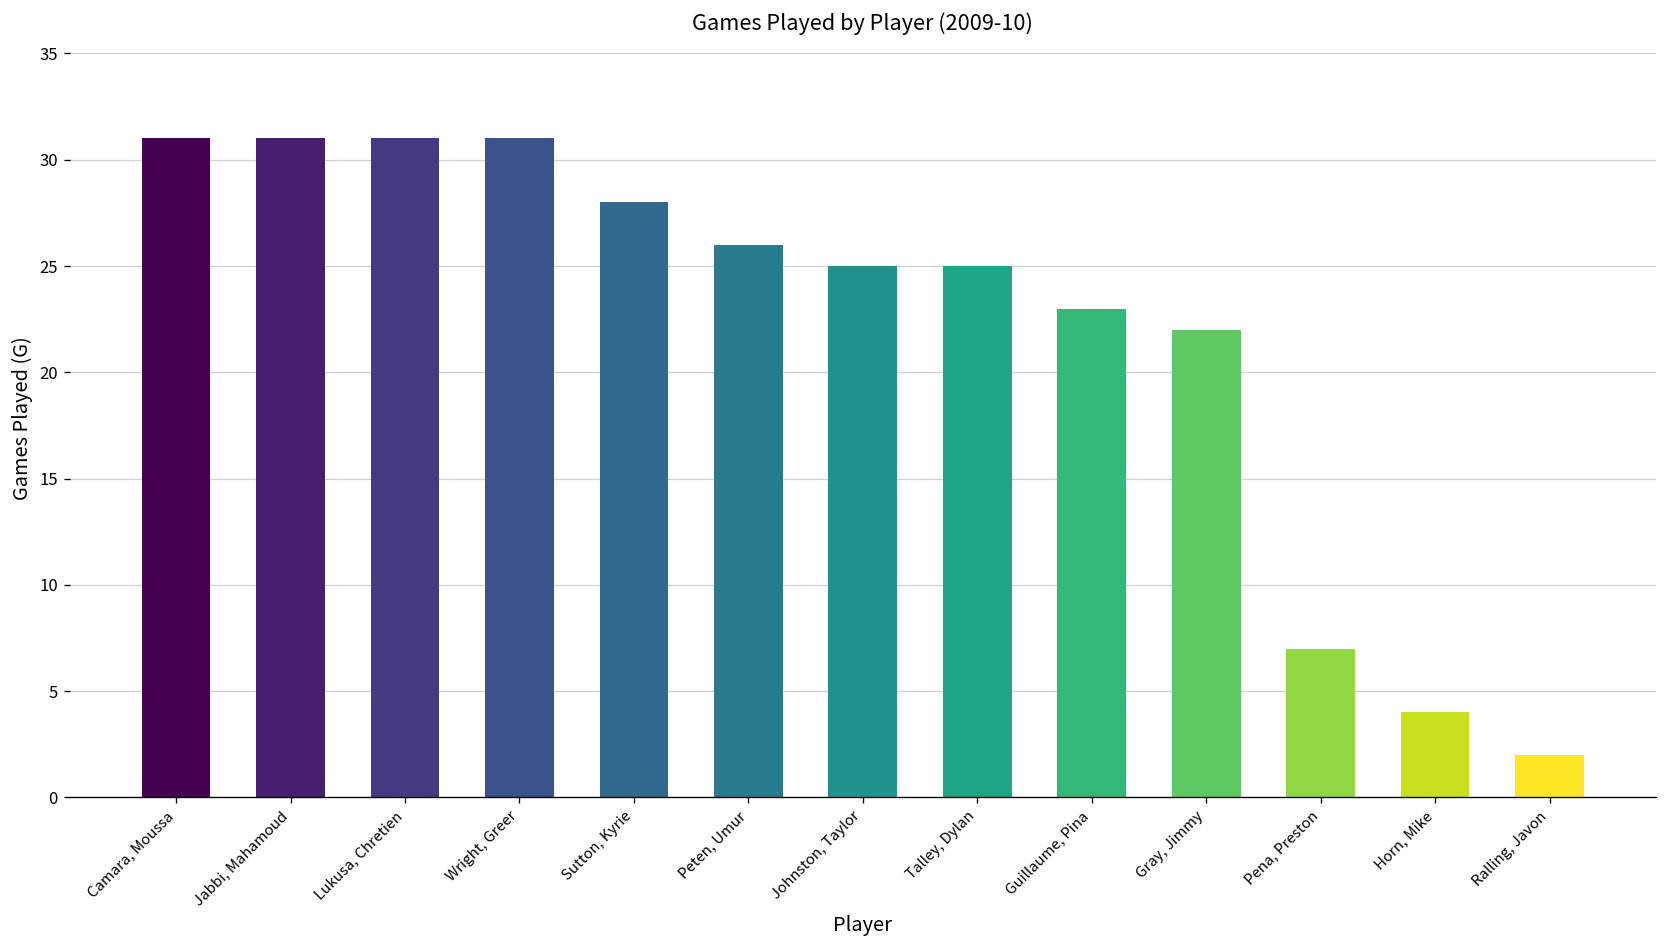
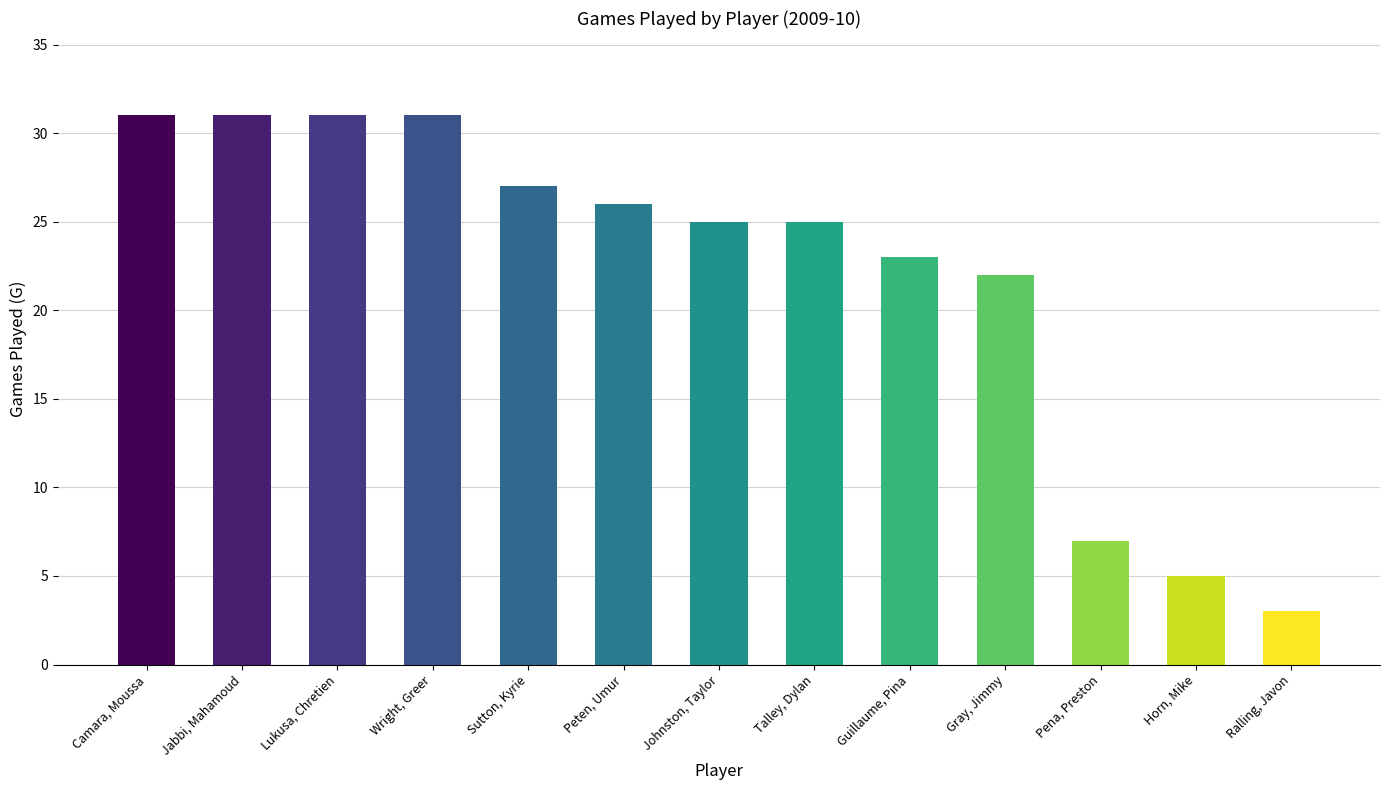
Sutton, Kyrie: 28 -> 27
Horn, Mike: 4 -> 5
Ralling, Javon: 2 -> 3
